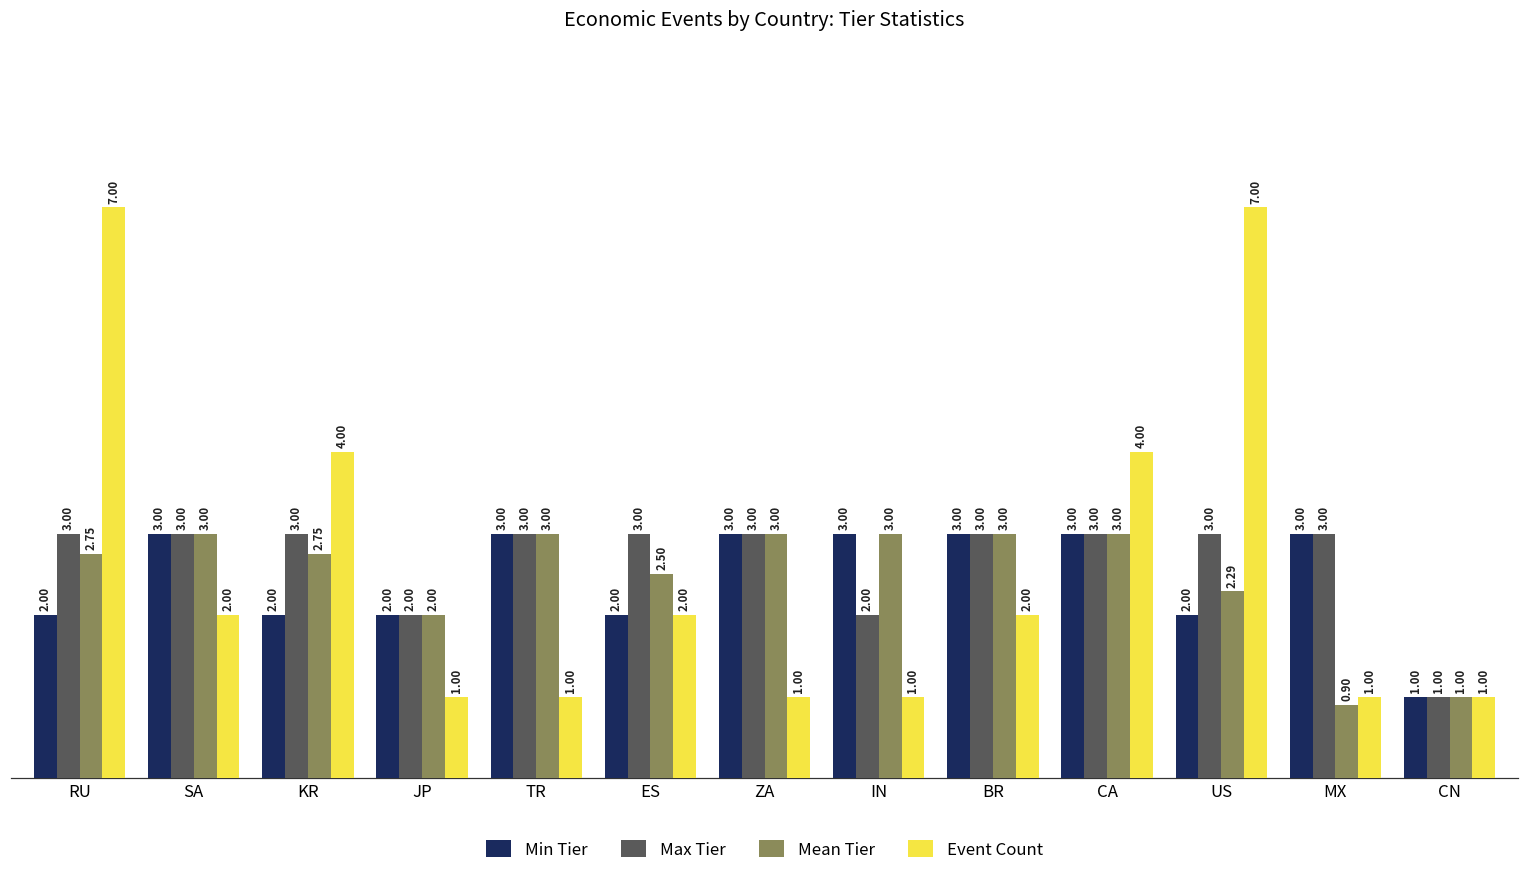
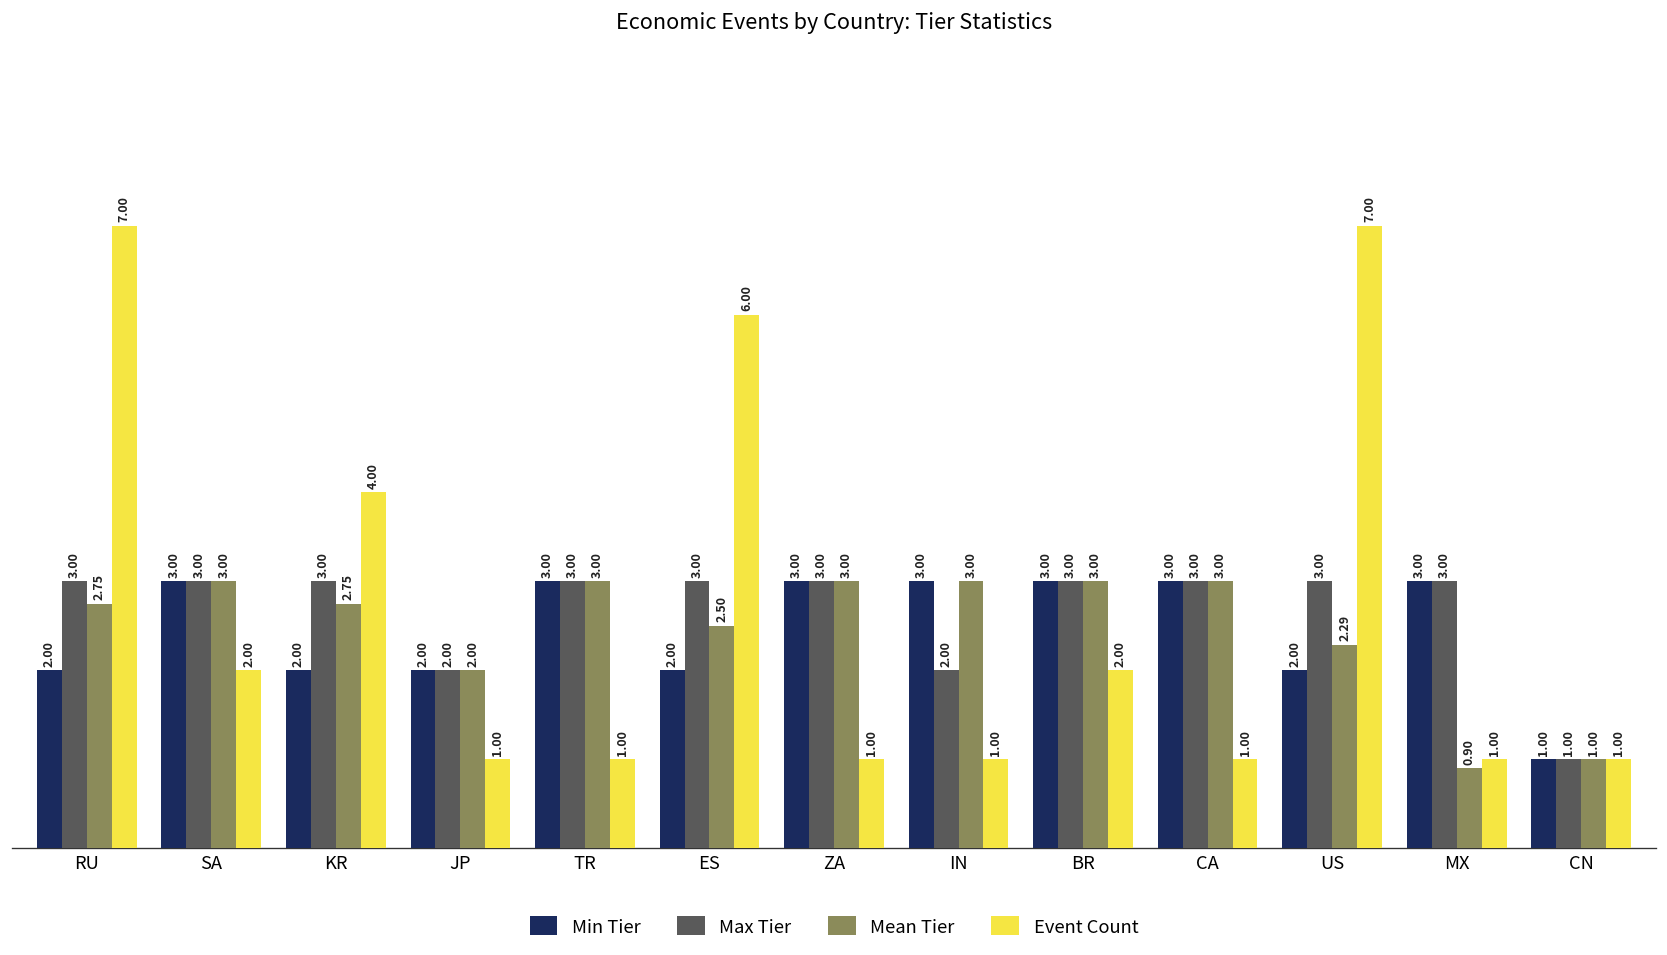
Event Count, ES: 2.00 -> 6.00
Event Count, CA: 4.00 -> 1.00
